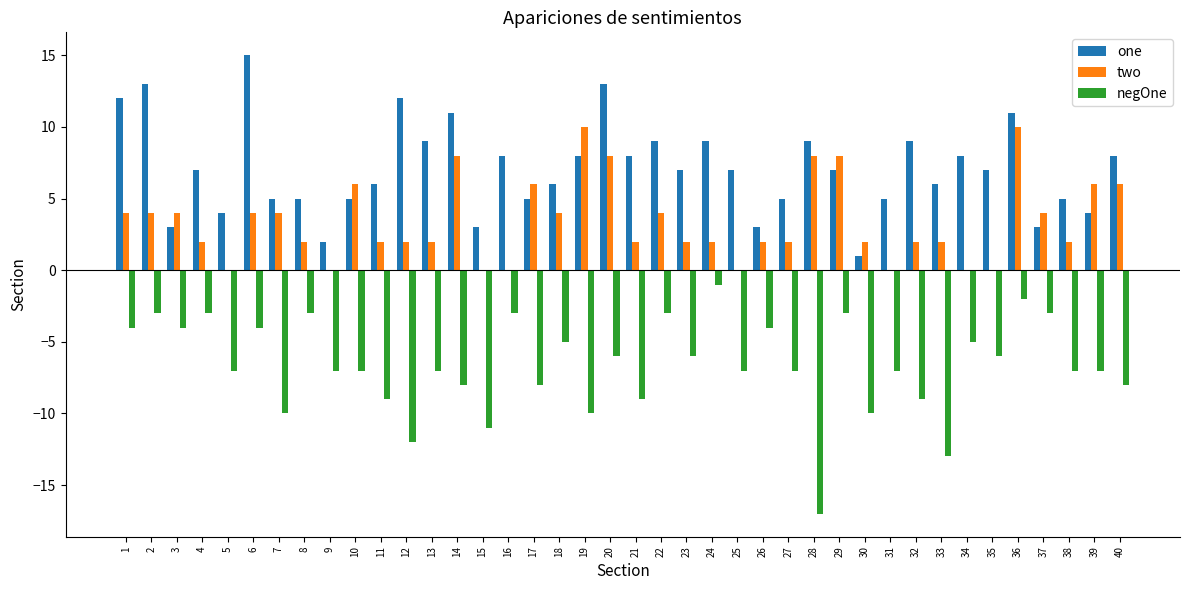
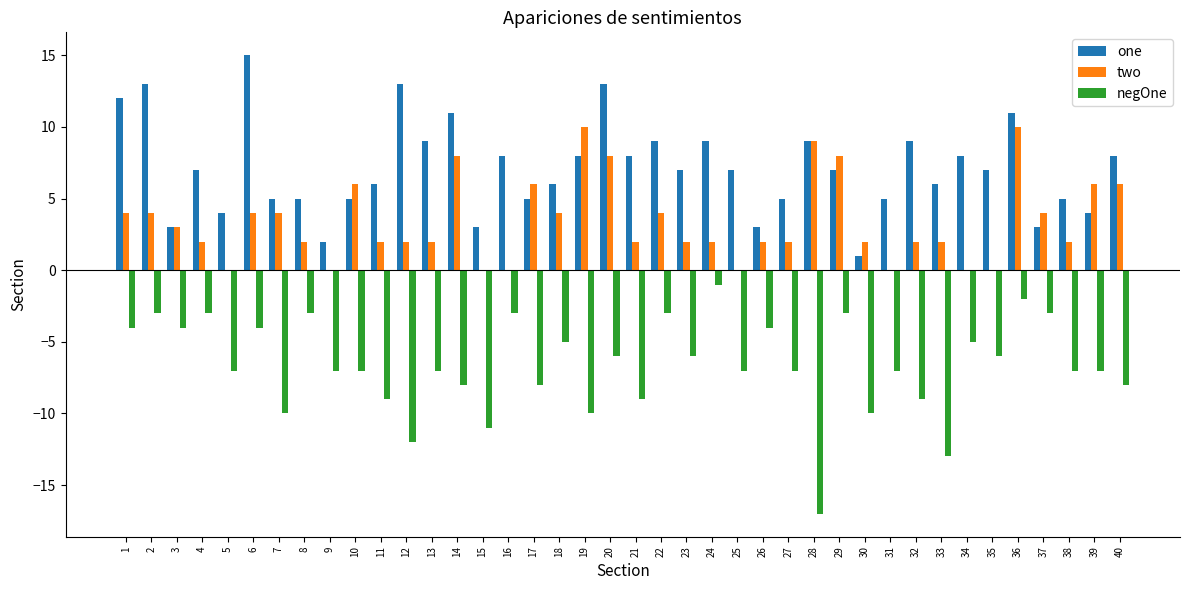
two, 3: 4 -> 3
one, 12: 12 -> 13
two, 28: 8 -> 9
